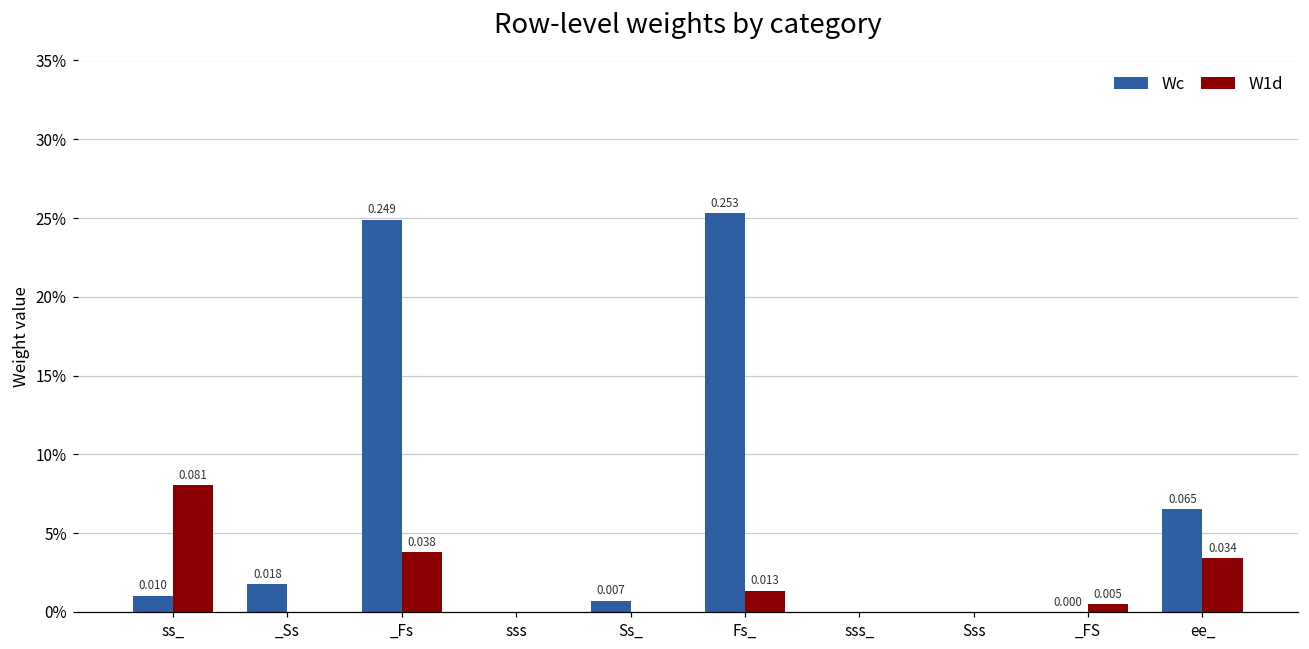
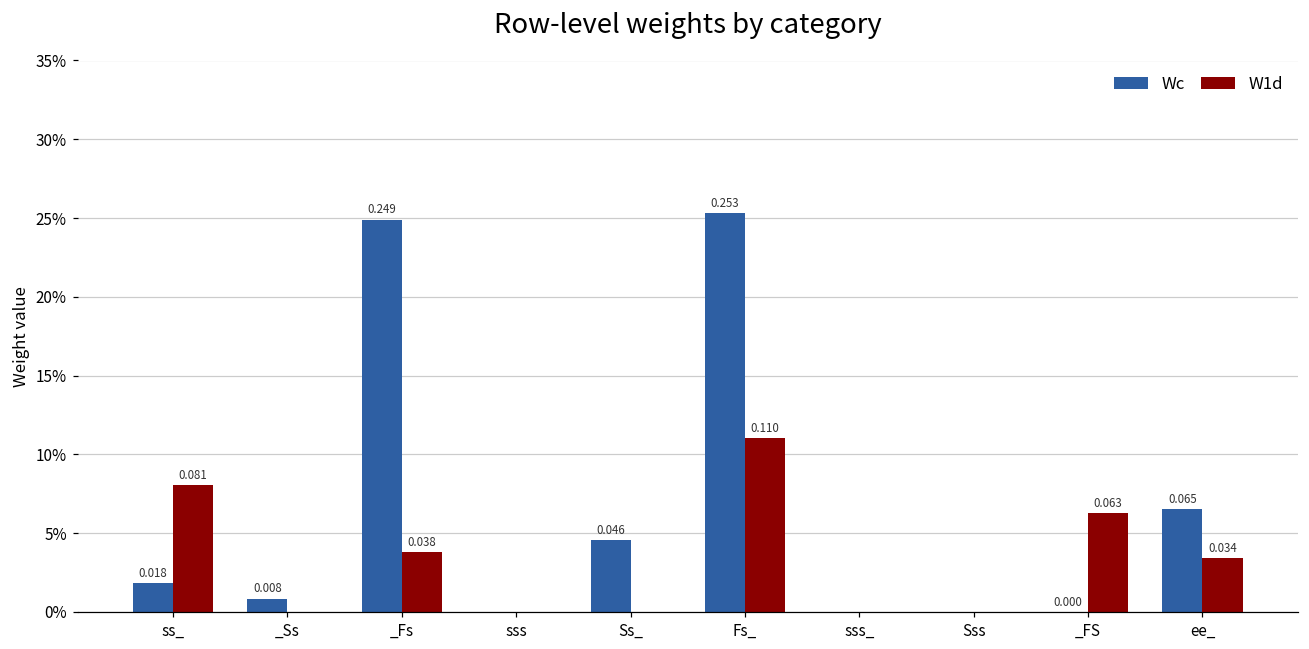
Wc, ss_: 0.010 -> 0.018
Wc, _Ss: 0.018 -> 0.008
Wc, Ss_: 0.007 -> 0.046
W1d, Fs_: 0.013 -> 0.110
W1d, _FS: 0.005 -> 0.063
